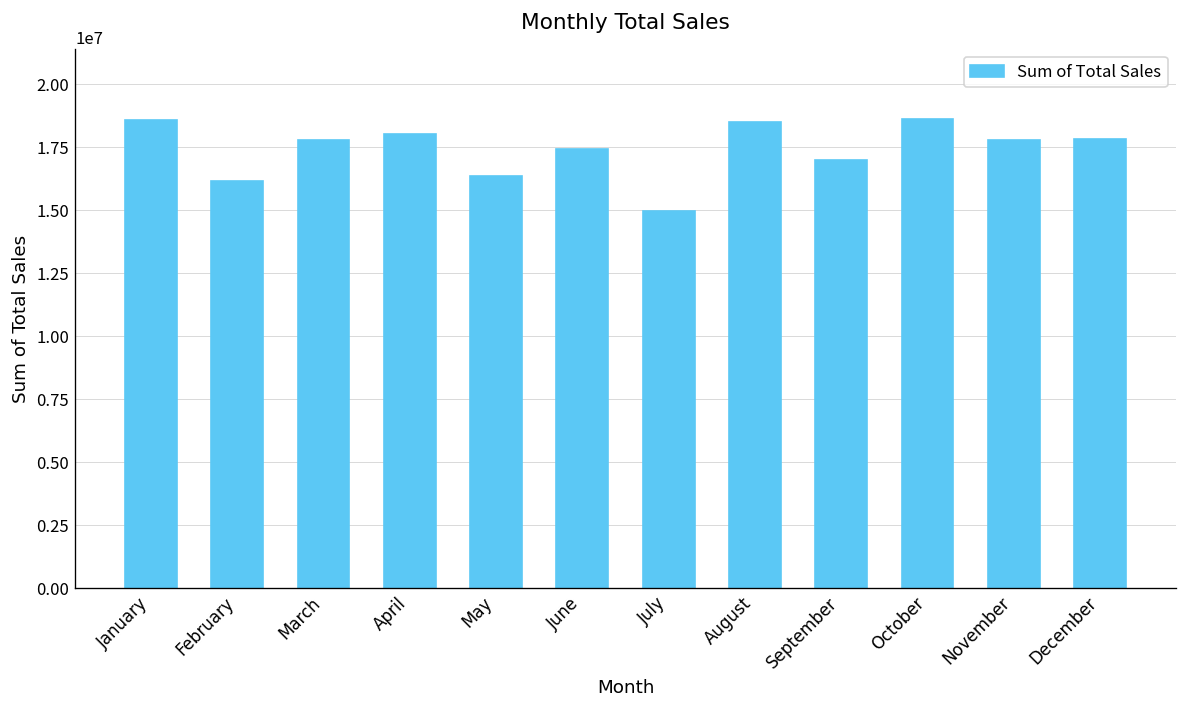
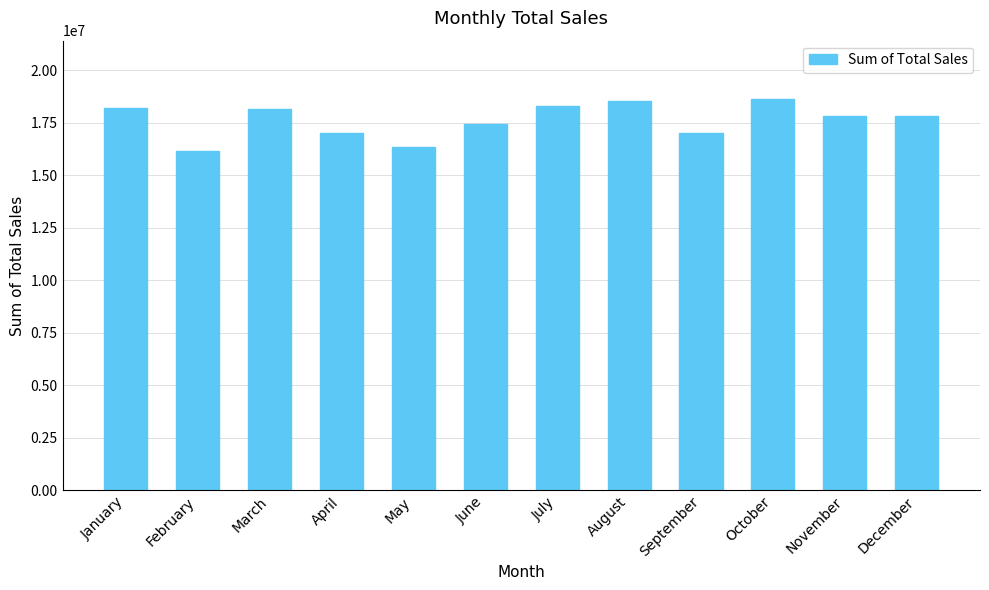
January: 18600000 -> 18200000
March: 17800000 -> 18200000
April: 18000000 -> 17000000
July: 15000000 -> 18300000
